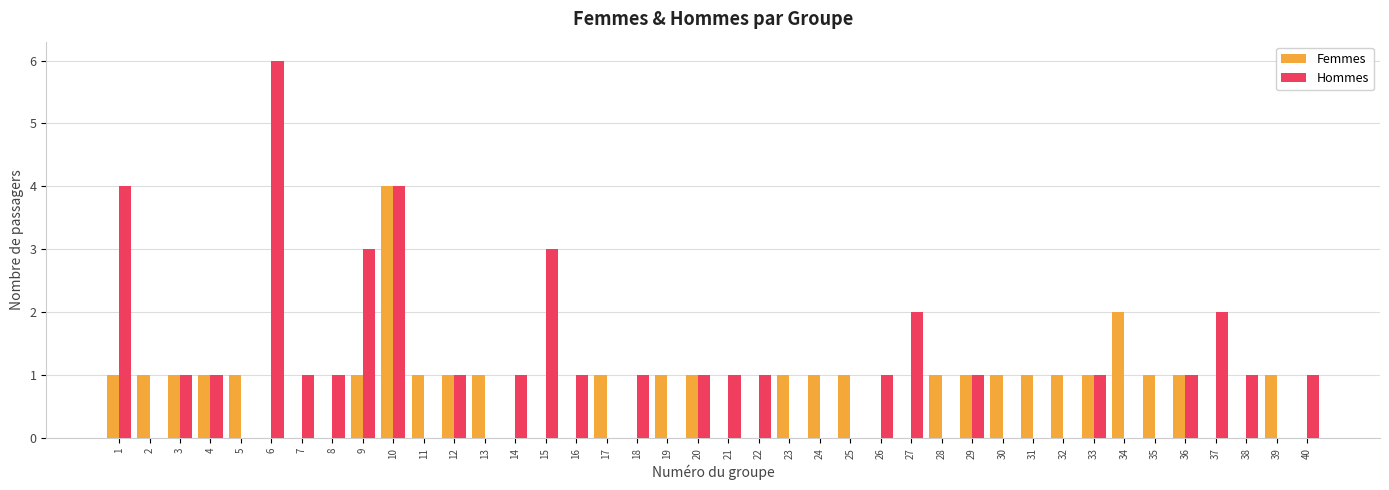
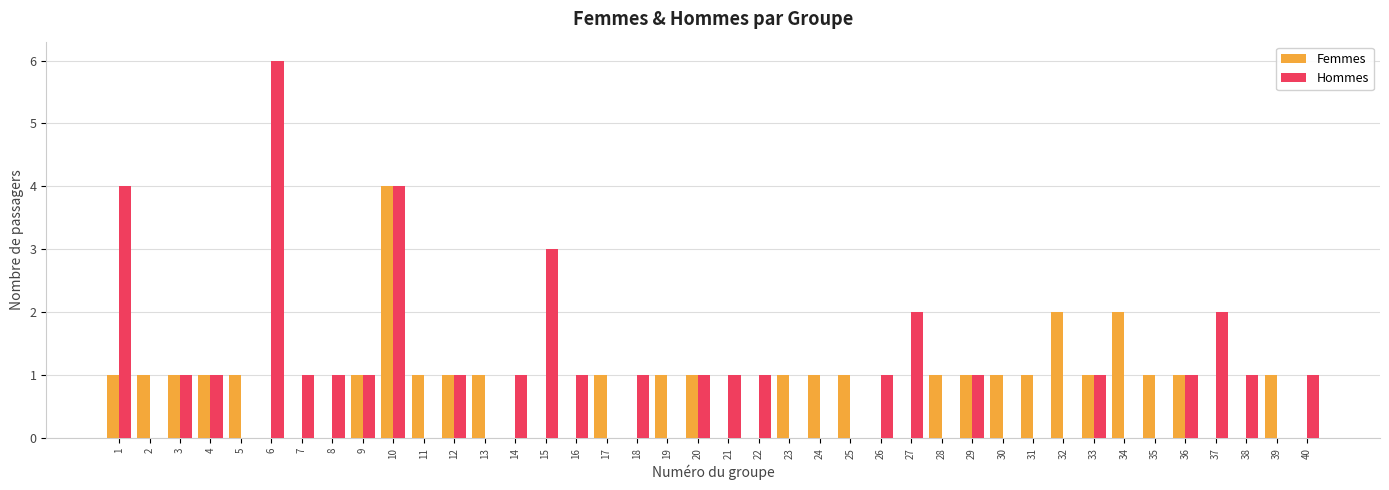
Hommes, 9: 3 -> 1
Femmes, 32: 1 -> 2
